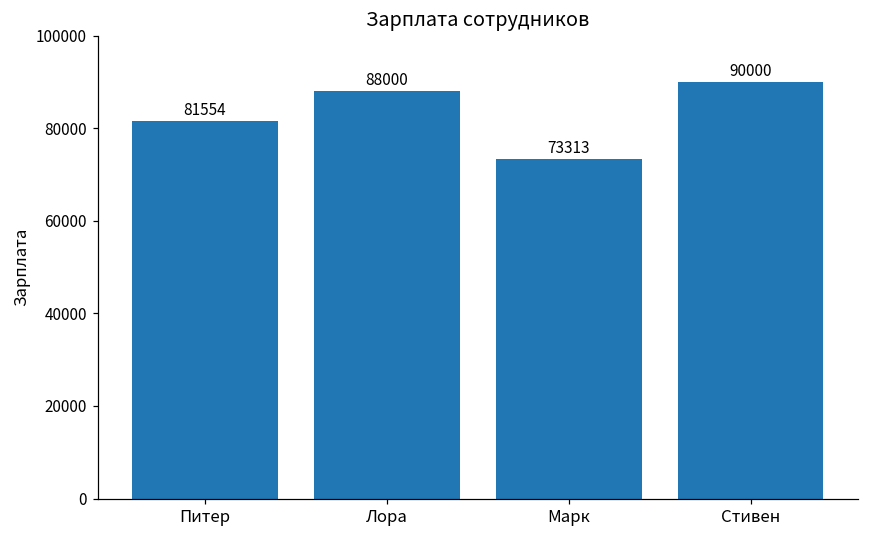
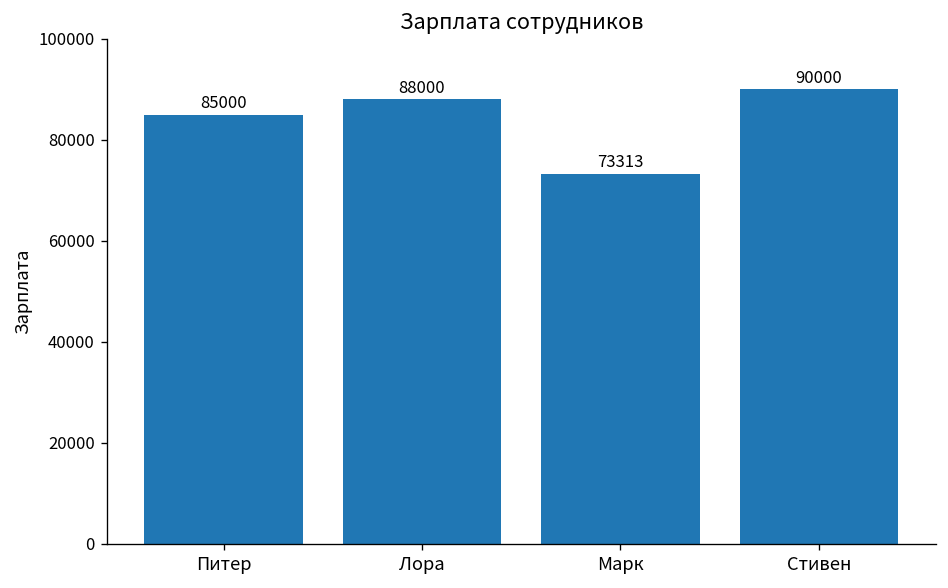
Питер: 81554 -> 85000
